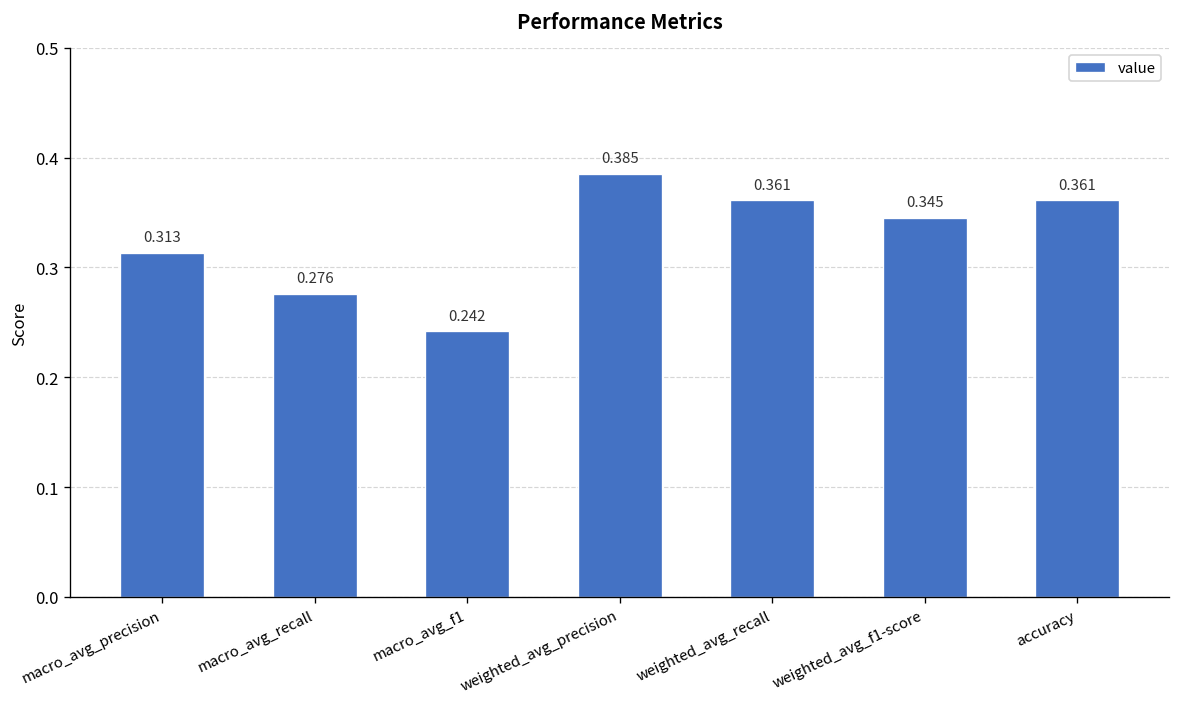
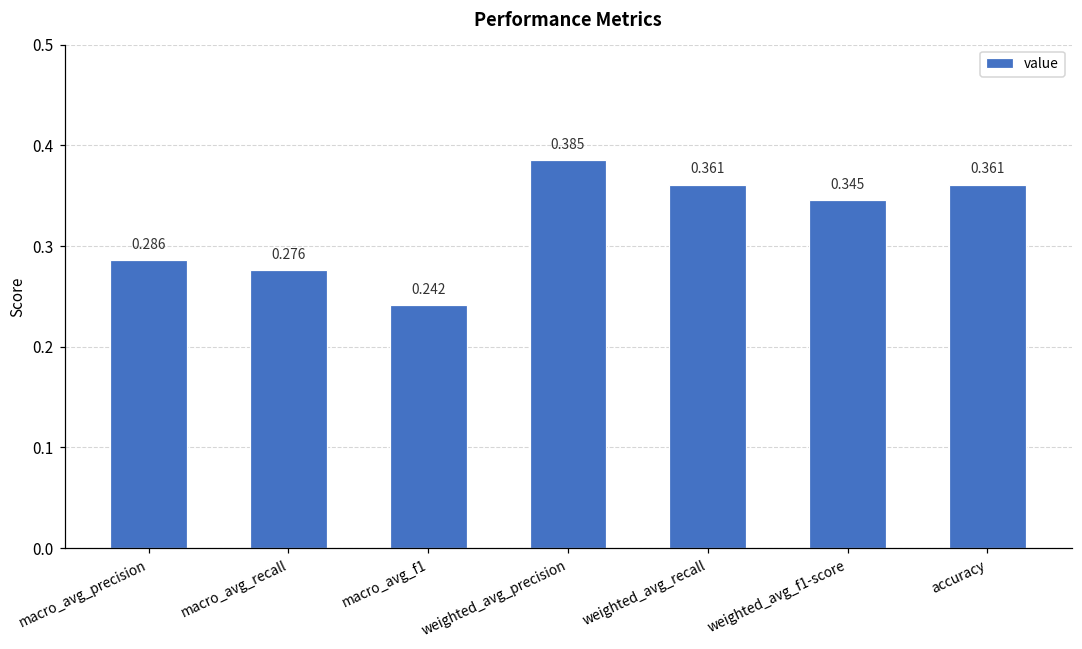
macro_avg_precision: 0.313 -> 0.286
